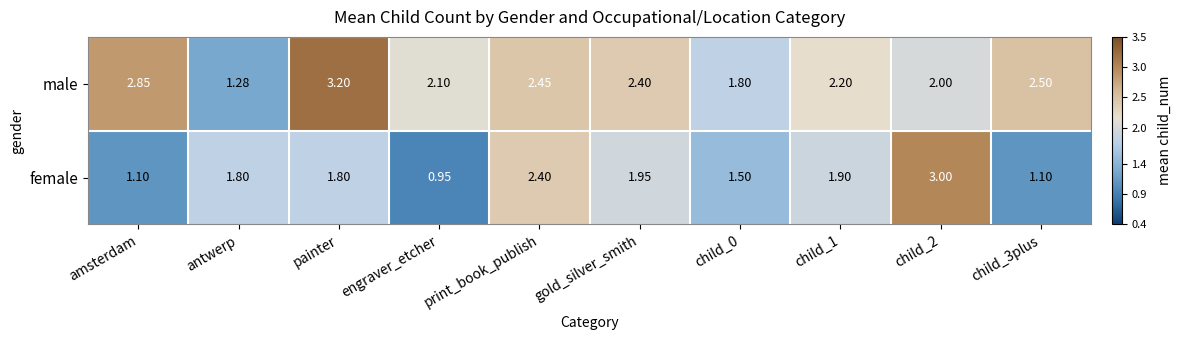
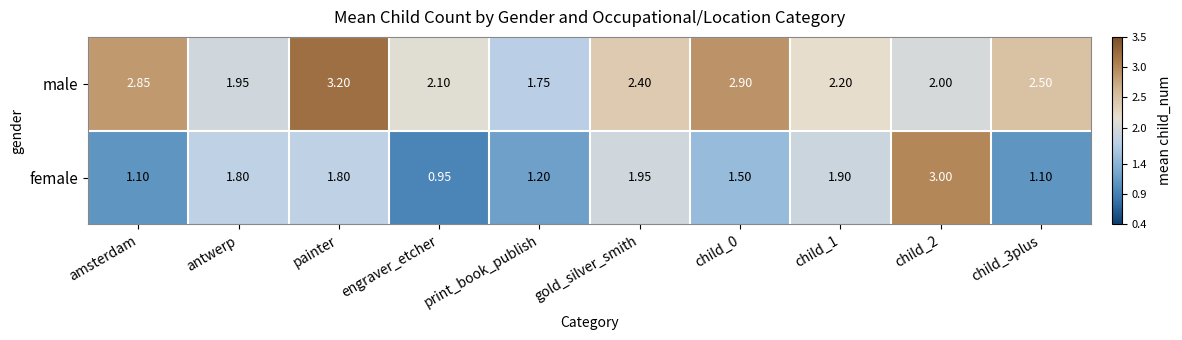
male, antwerp: 1.28 -> 1.95
male, print_book_publish: 2.45 -> 1.75
male, child_0: 1.80 -> 2.90
female, print_book_publish: 2.40 -> 1.20
